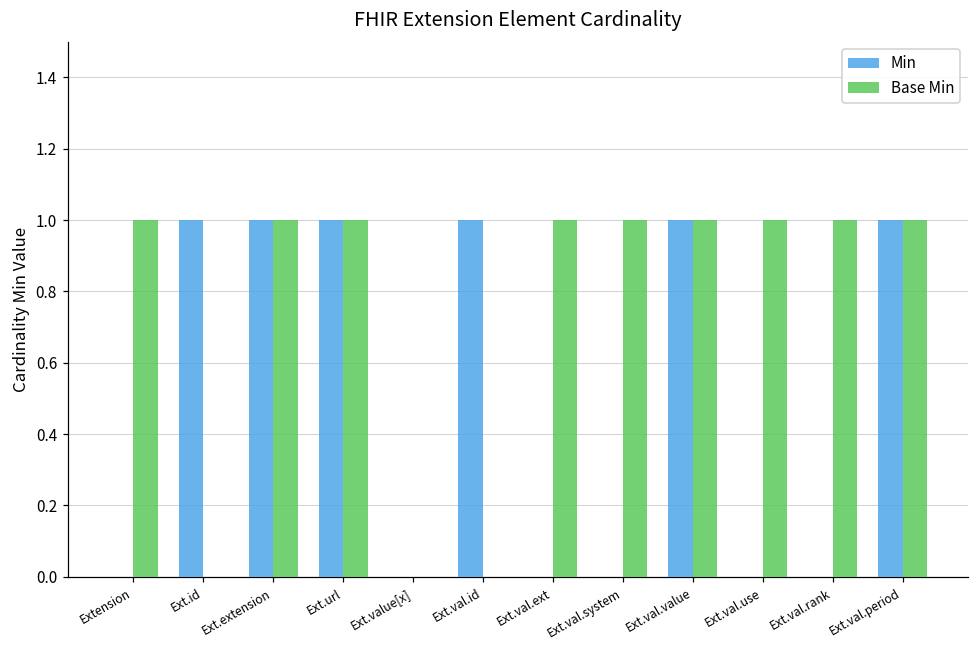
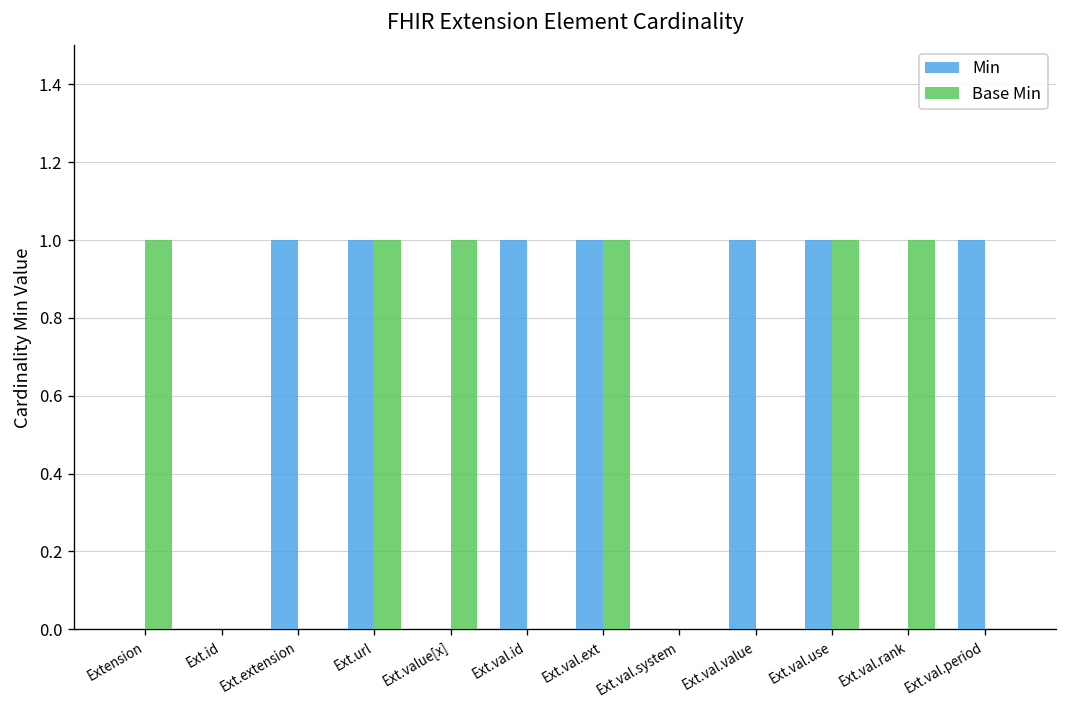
Min, Ext.id: 1 -> 0
Base Min, Ext.extension: 1 -> 0
Base Min, Ext.value[x]: 0 -> 1
Min, Ext.val.ext: 0 -> 1
Base Min, Ext.val.system: 1 -> 0
Base Min, Ext.val.value: 1 -> 0
Min, Ext.val.use: 0 -> 1
Base Min, Ext.val.period: 1 -> 0
